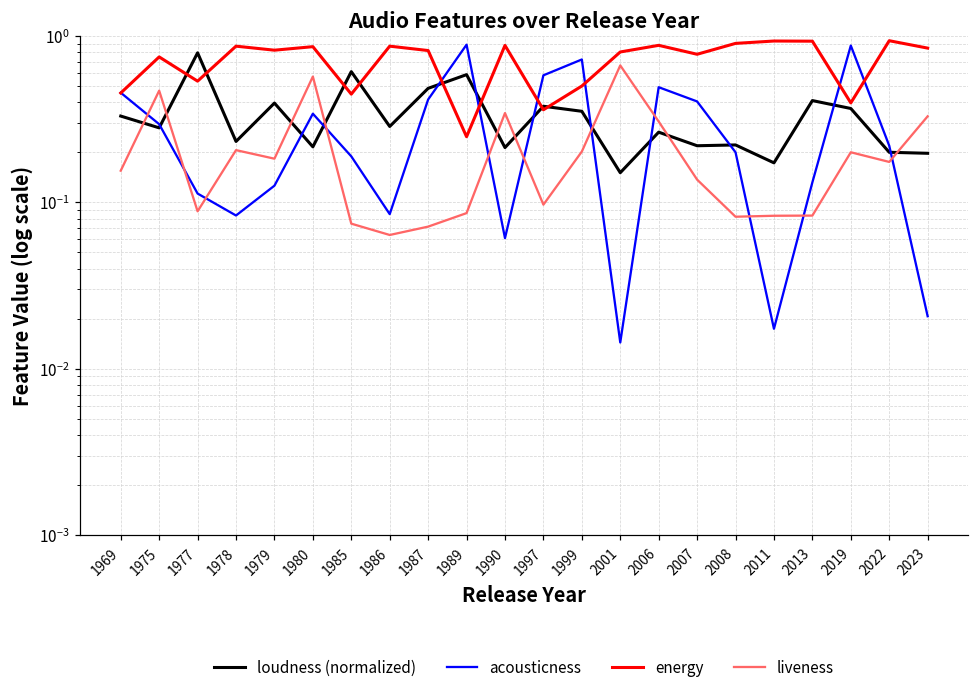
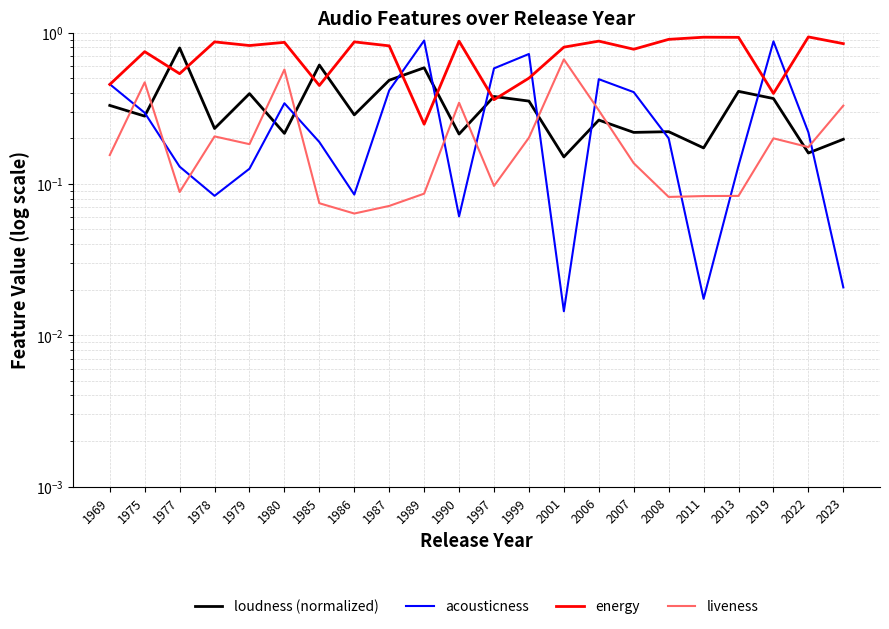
acousticness, 1977: 0.11 -> 0.13
loudness (normalized), 2022: 0.20 -> 0.16
